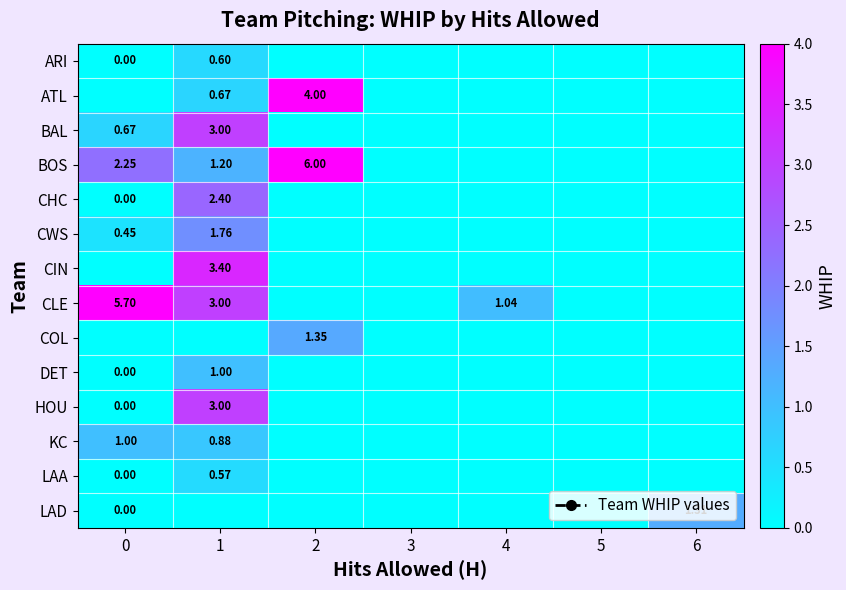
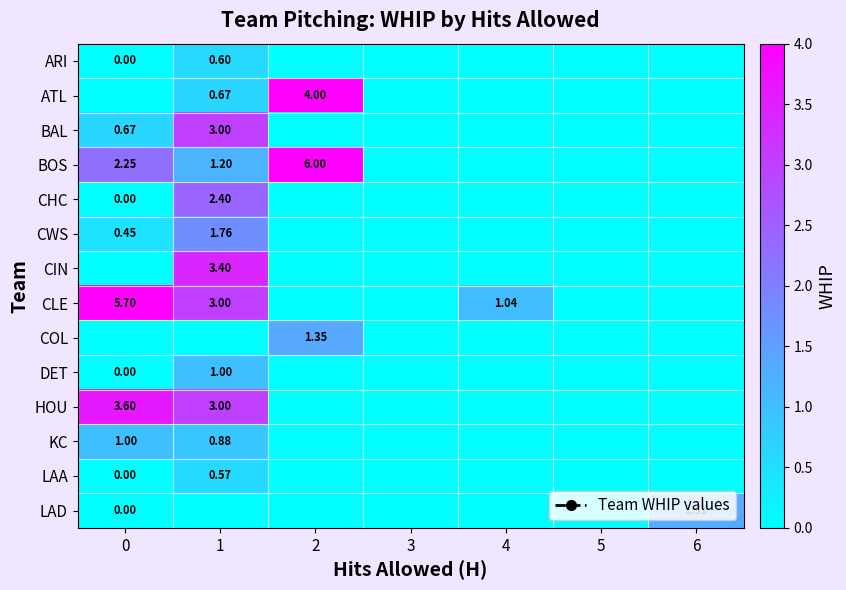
HOU, 0: 0.00 -> 3.60
